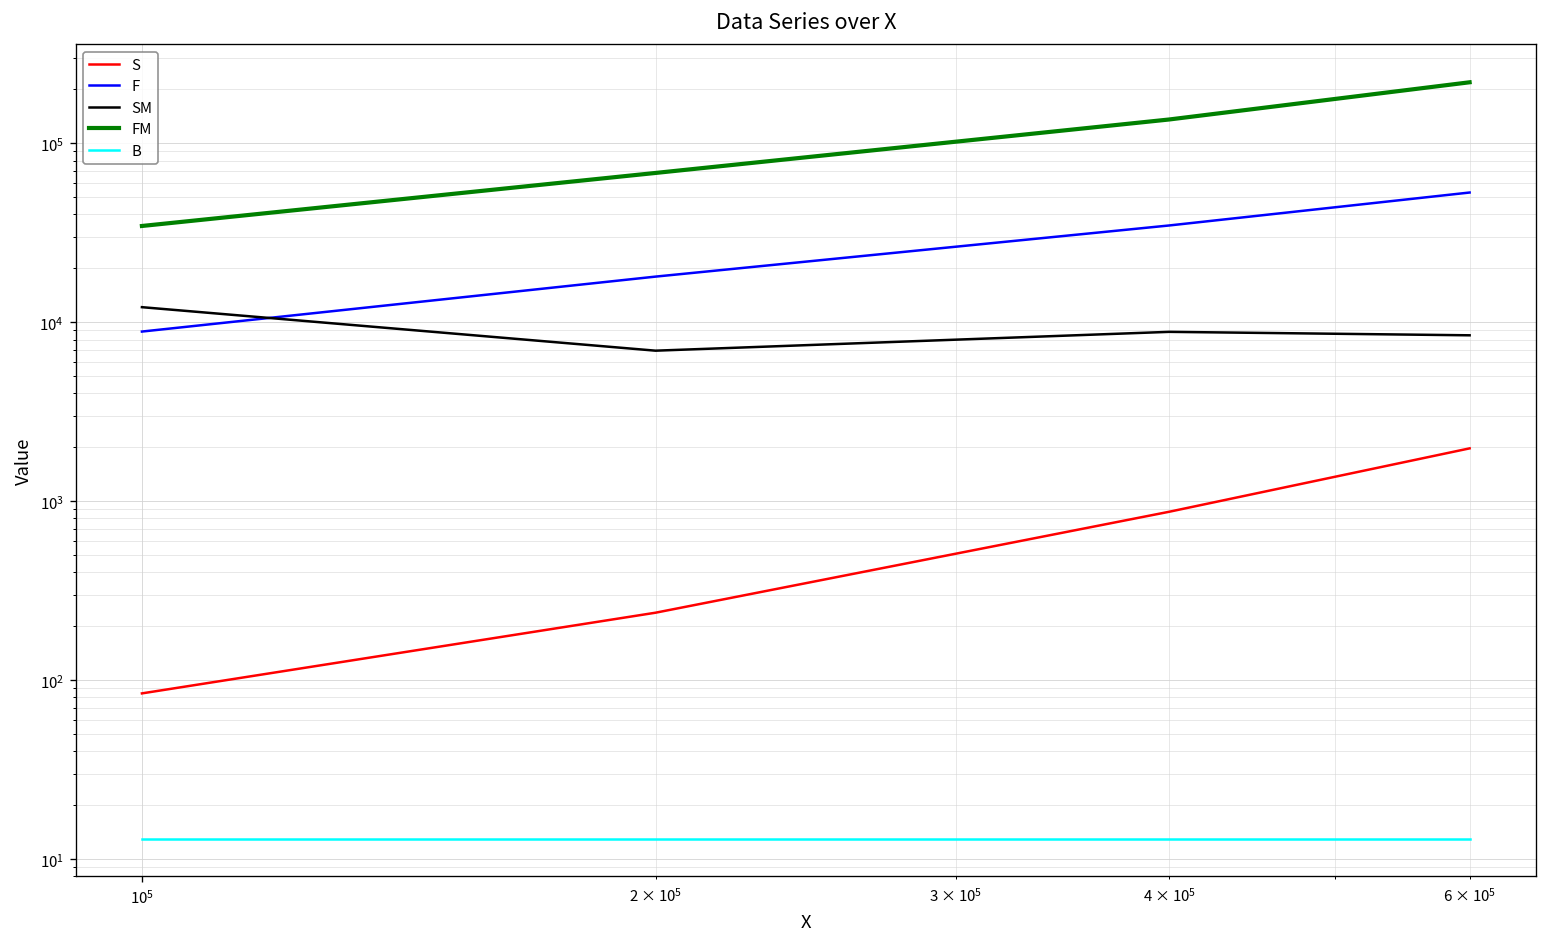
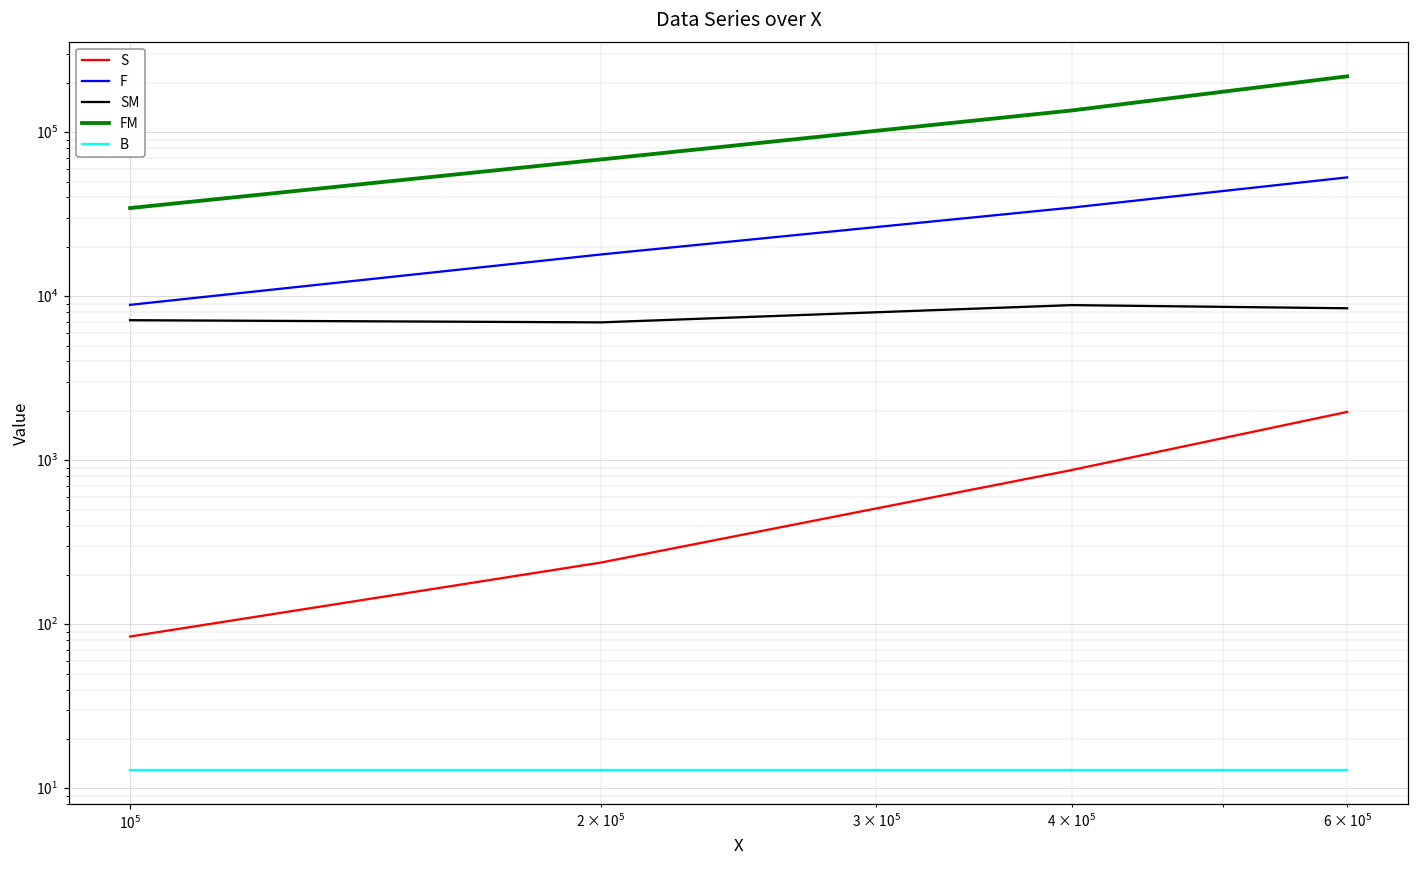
SM, 10^5: 12000 -> 7000
